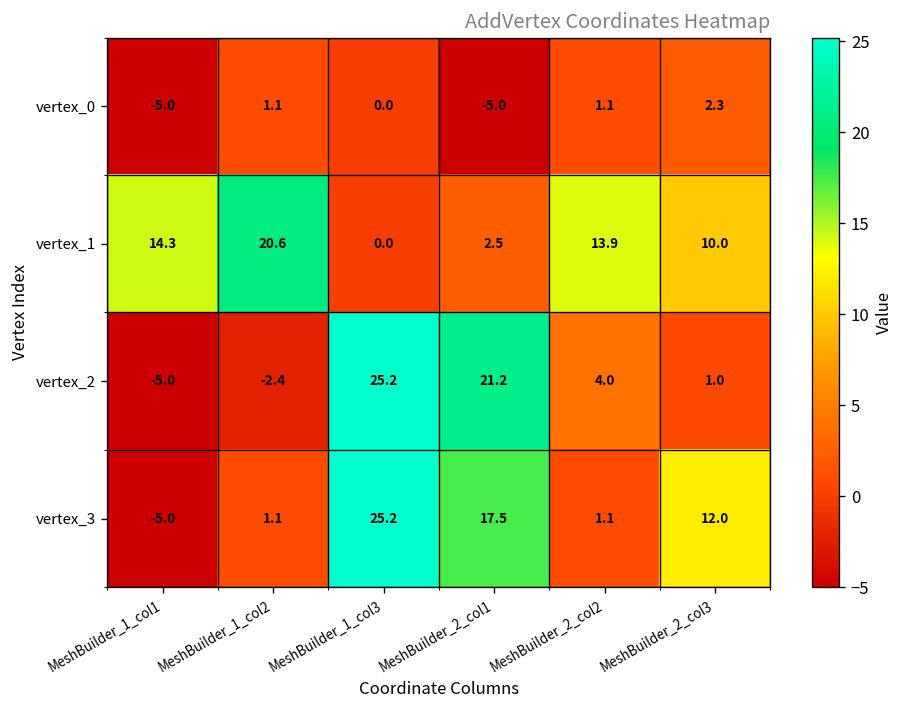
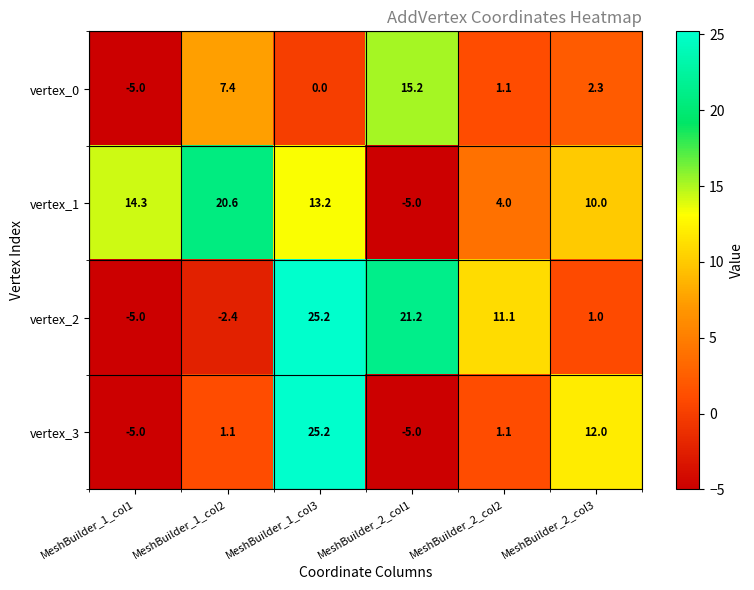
vertex_0, MeshBuilder_1_col2: 1.1 -> 7.4
vertex_0, MeshBuilder_2_col1: -5.0 -> 15.2
vertex_1, MeshBuilder_1_col3: 0.0 -> 13.2
vertex_1, MeshBuilder_2_col1: 2.5 -> -5.0
vertex_1, MeshBuilder_2_col2: 13.9 -> 4.0
vertex_2, MeshBuilder_2_col2: 4.0 -> 11.1
vertex_3, MeshBuilder_2_col1: 17.5 -> -5.0
